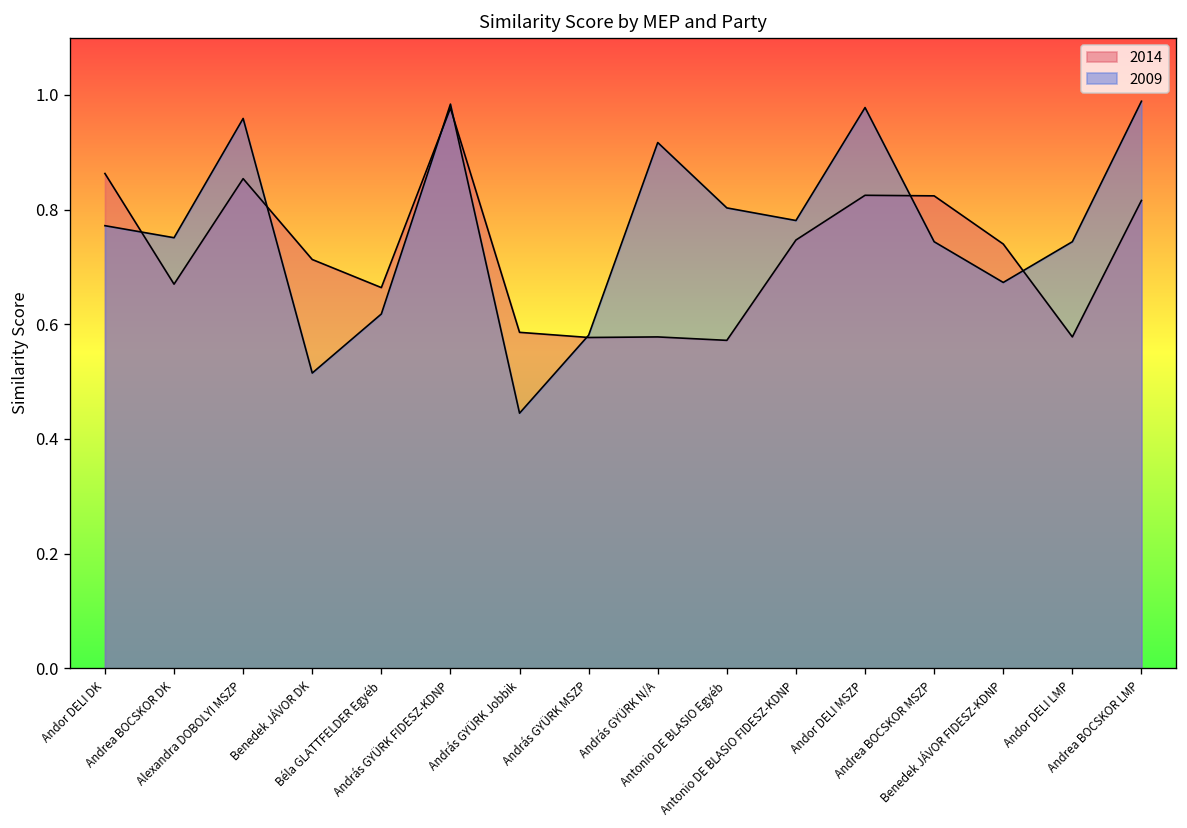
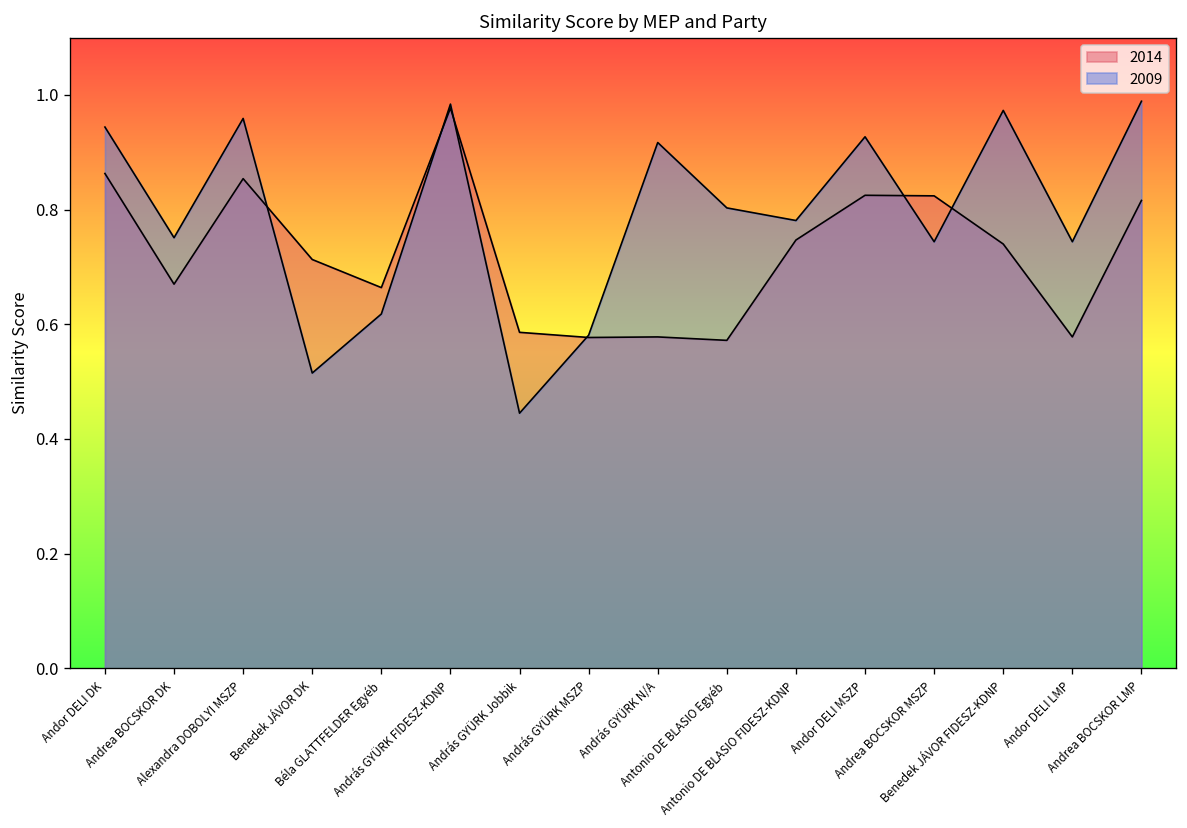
2009, Andor DELI DK: 0.77 -> 0.94
2009, Andor DELI MSZP: 0.98 -> 0.93
2009, Benedek JÁVOR FIDESZ-KDNP: 0.67 -> 0.97
